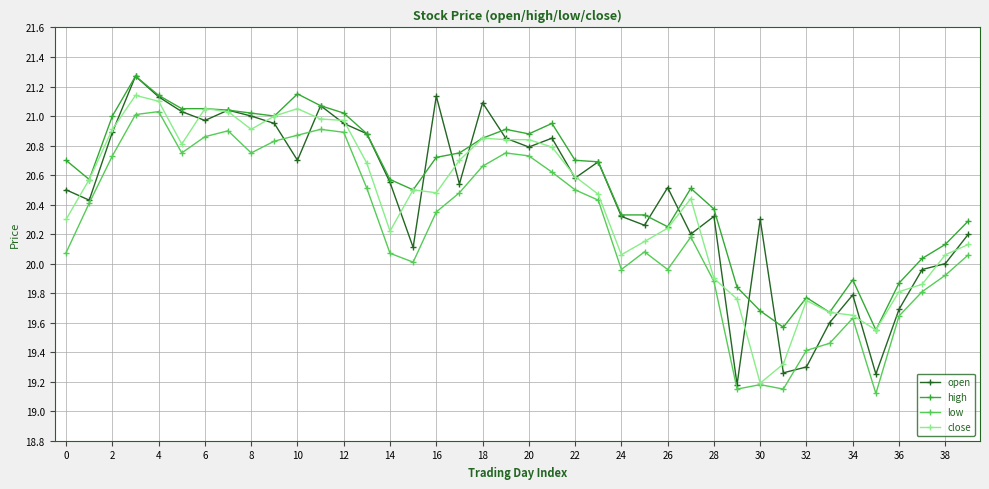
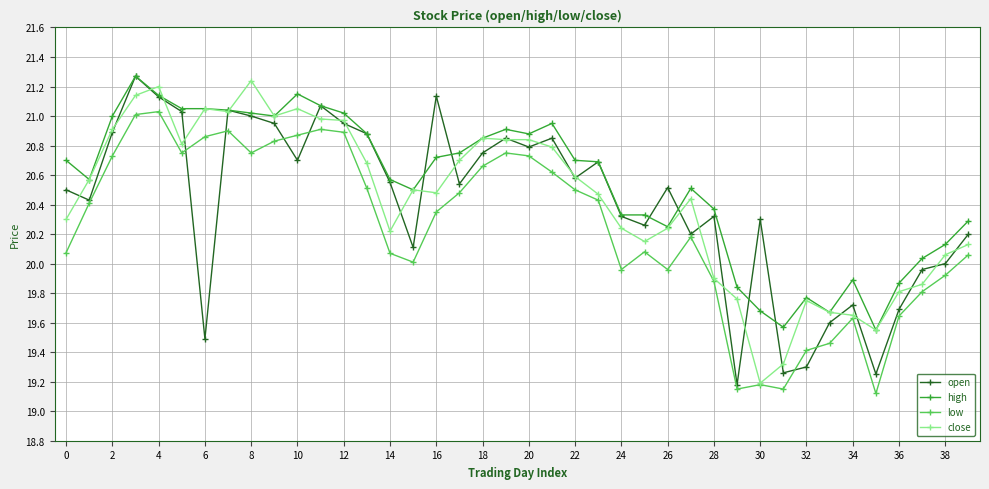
close, 4: 21.1 -> 21.2
open, 6: 20.97 -> 19.49
close, 8: 20.91 -> 21.24
open, 18: 21.09 -> 20.75
close, 24: 20.06 -> 20.24
open, 34: 19.79 -> 19.72
